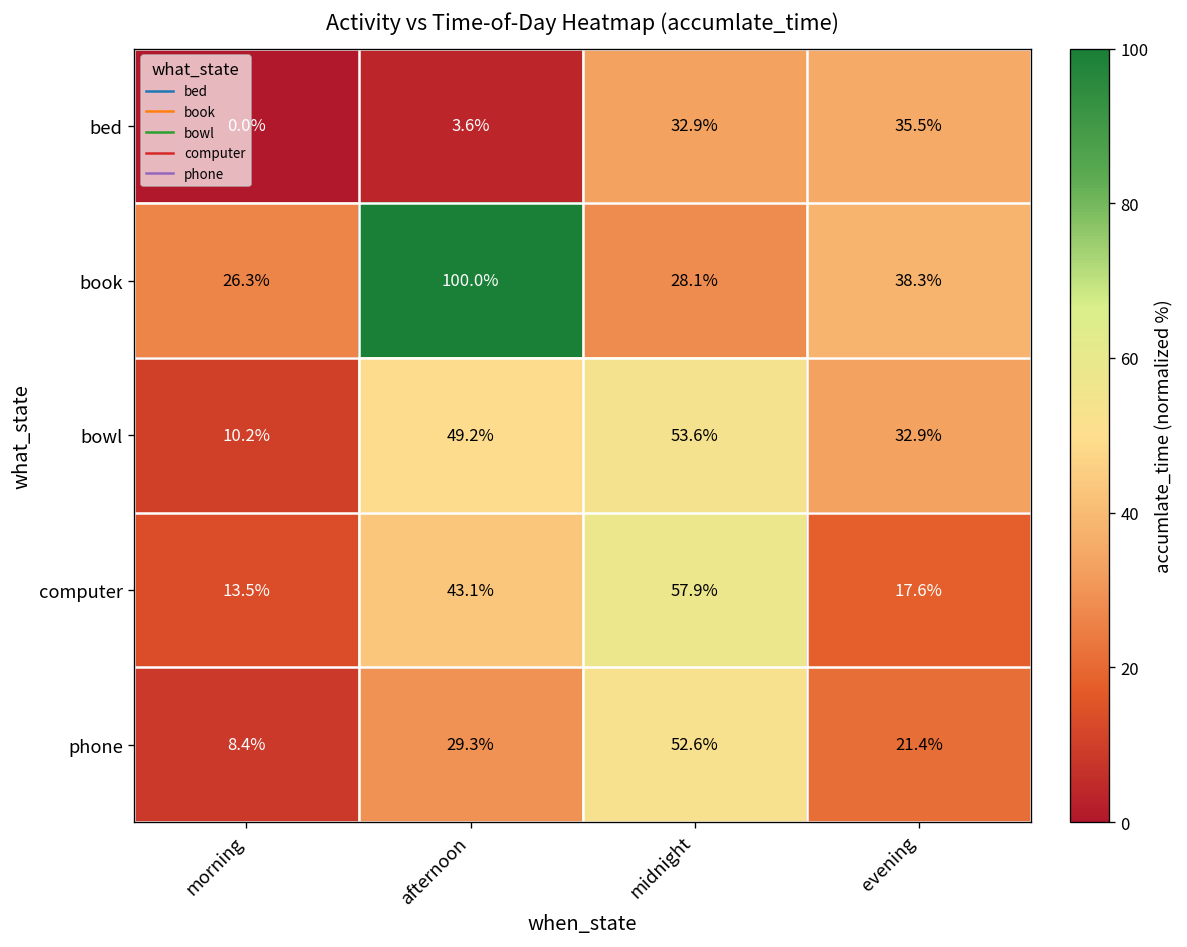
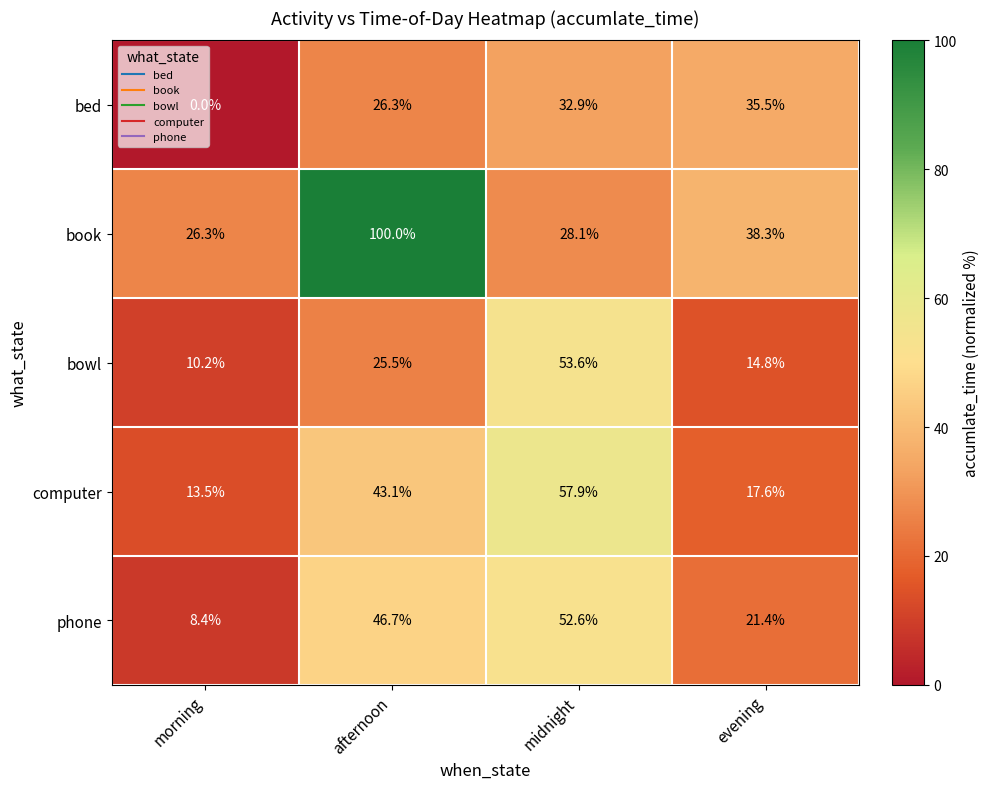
bed, afternoon: 3.6% -> 26.3%
bowl, afternoon: 49.2% -> 25.5%
bowl, evening: 32.9% -> 14.8%
phone, afternoon: 29.3% -> 46.7%
